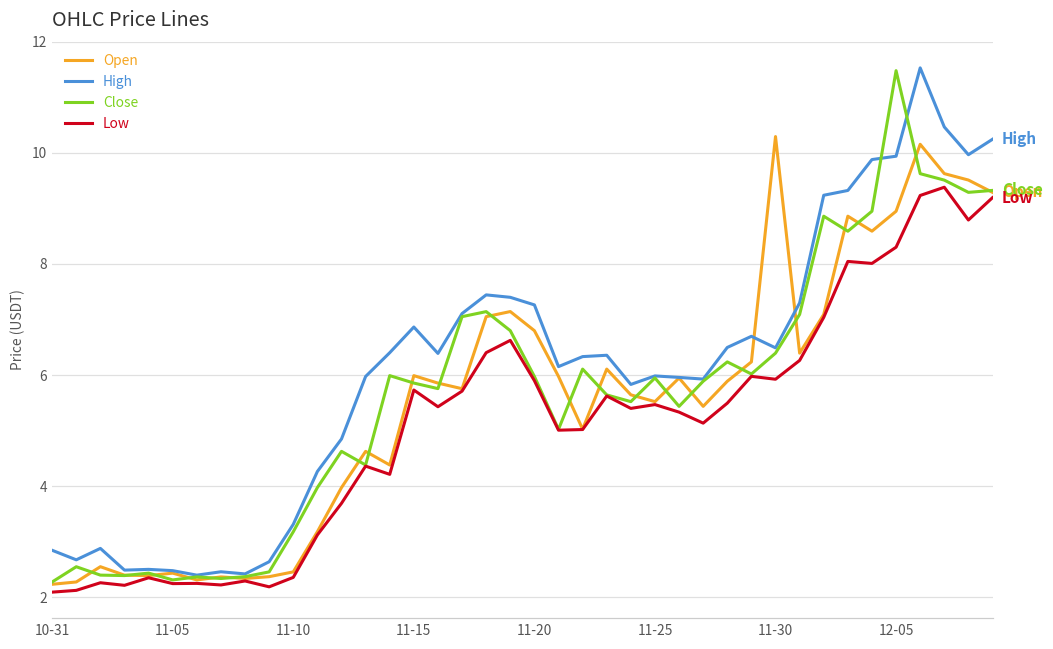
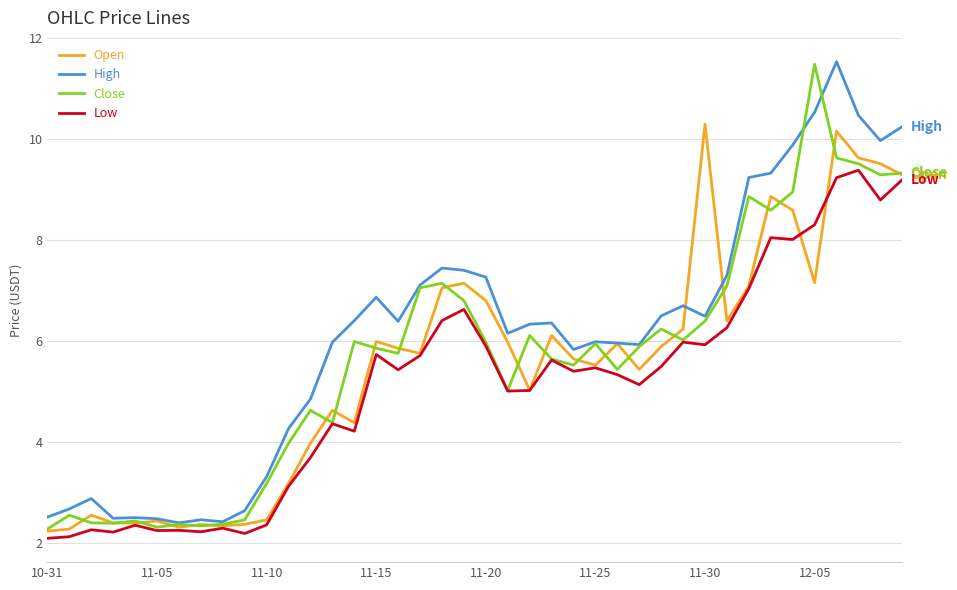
High, 10-31: 2.8 -> 2.5
Open, 12-05: 8.9 -> 7.2
High, 12-05: 9.9 -> 10.5
